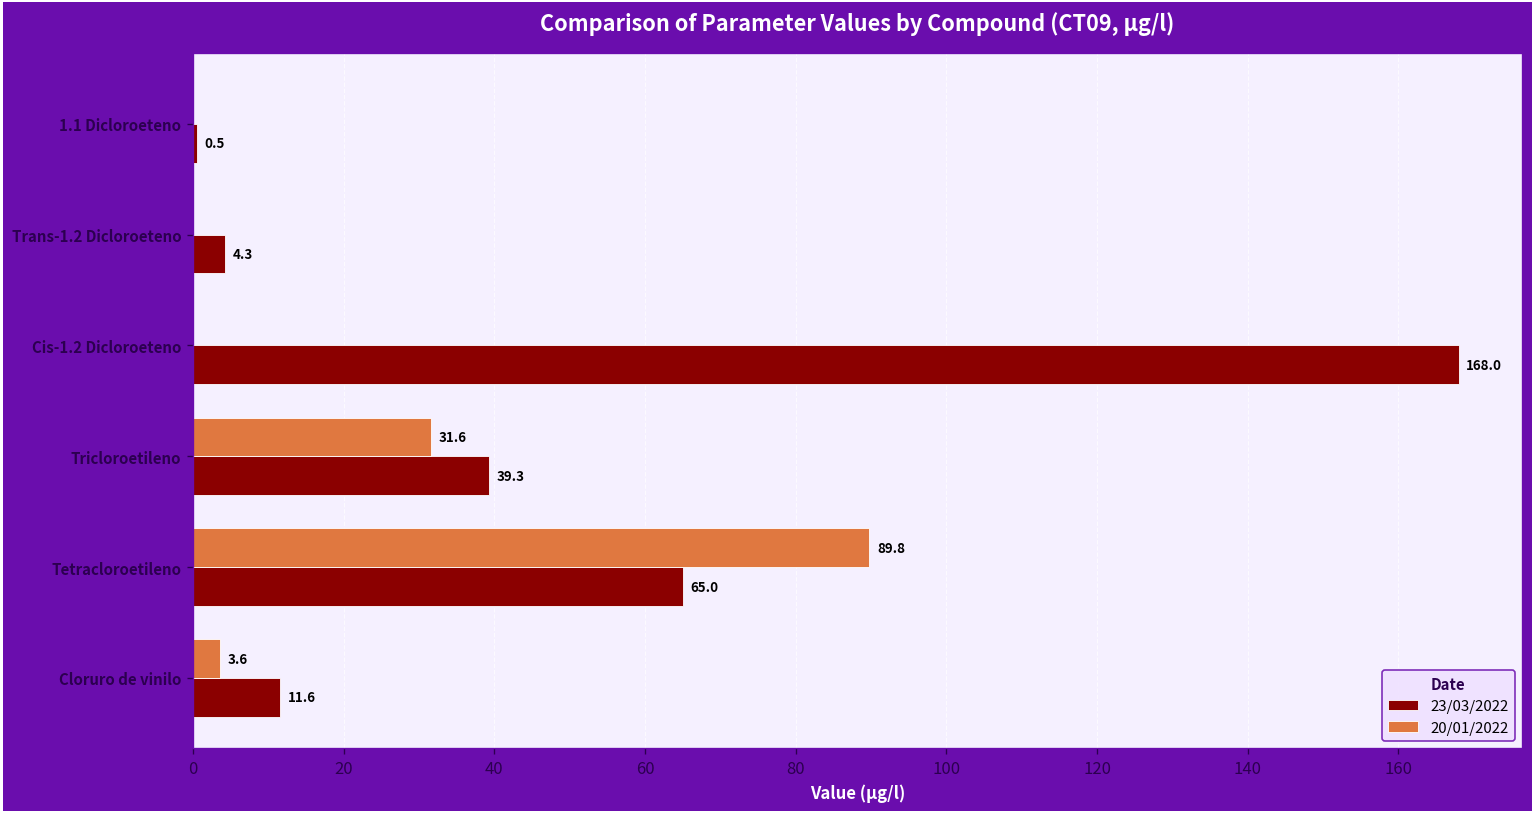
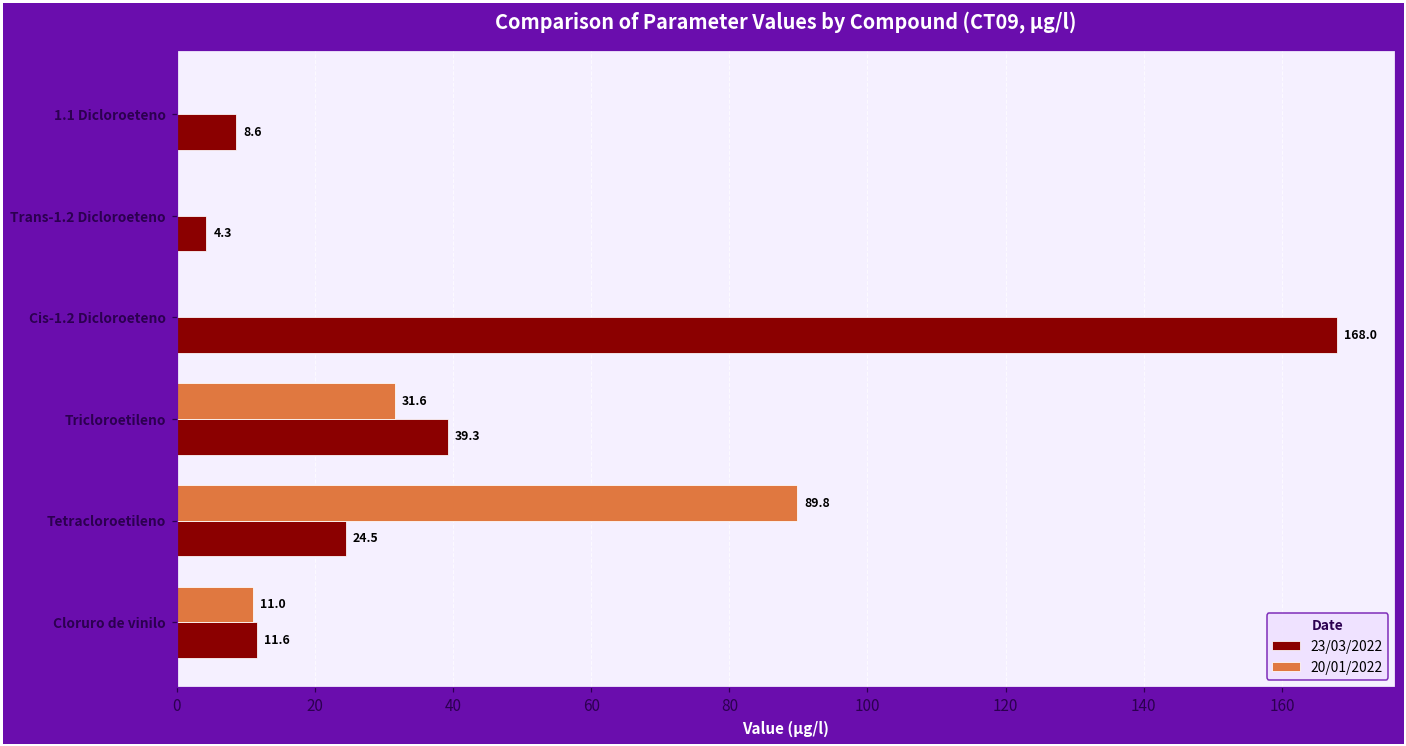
23/03/2022, 1.1 Dicloroeteno: 0.5 -> 8.6
23/03/2022, Tetracloroetileno: 65.0 -> 24.5
20/01/2022, Cloruro de vinilo: 3.6 -> 11.0
